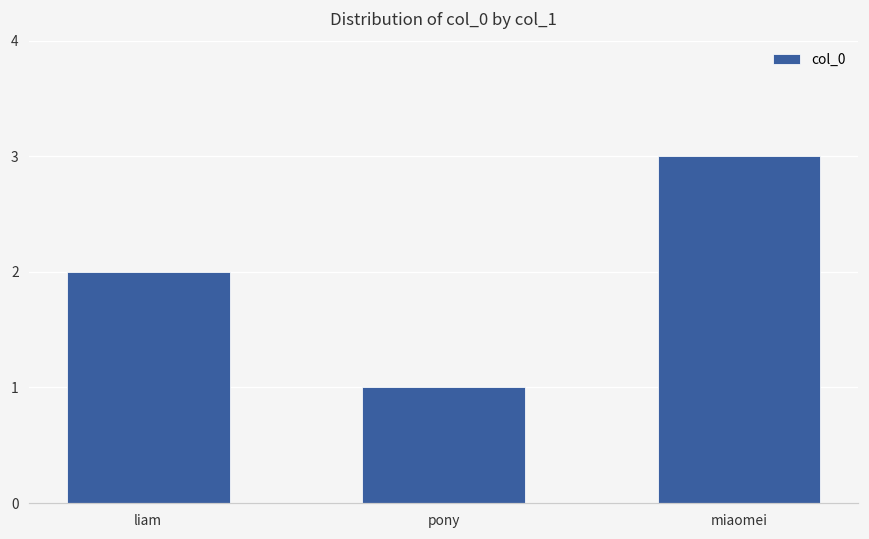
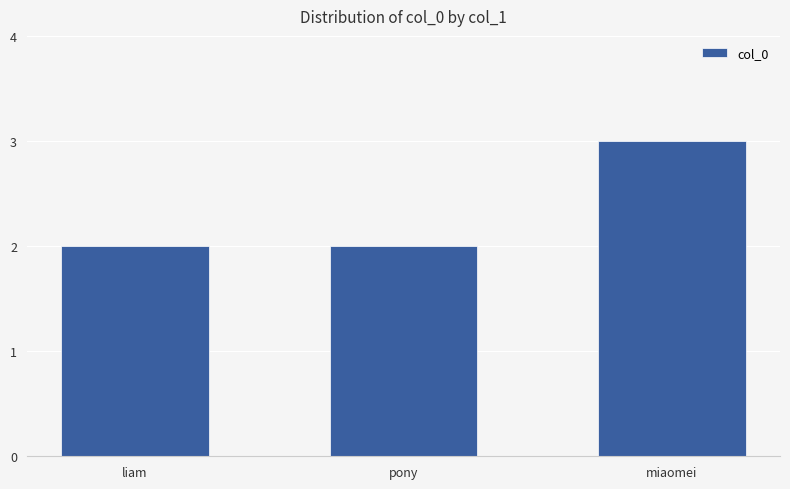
pony: 1 -> 2
